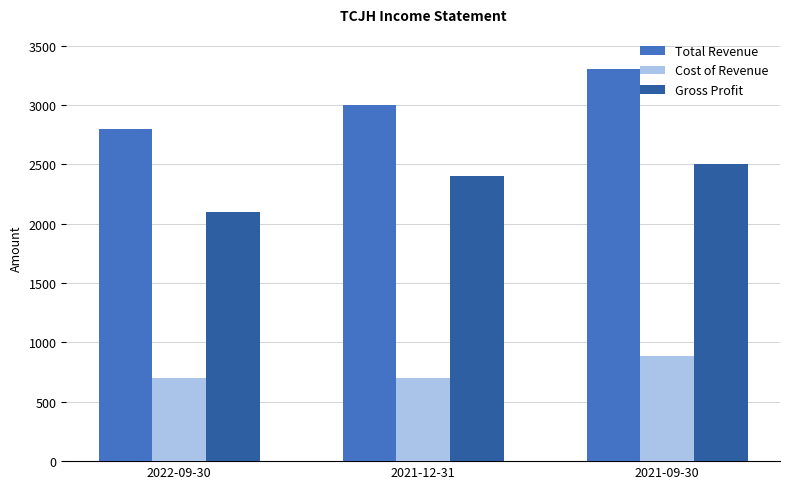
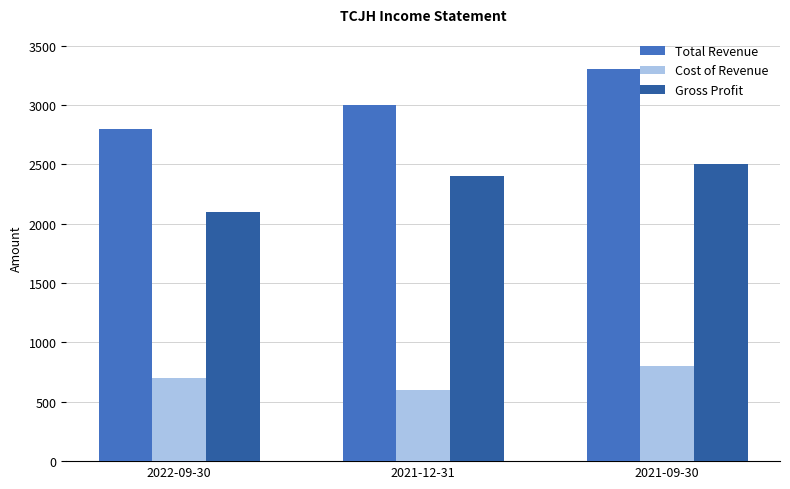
Cost of Revenue, 2021-12-31: 700 -> 600
Cost of Revenue, 2021-09-30: 880 -> 800
